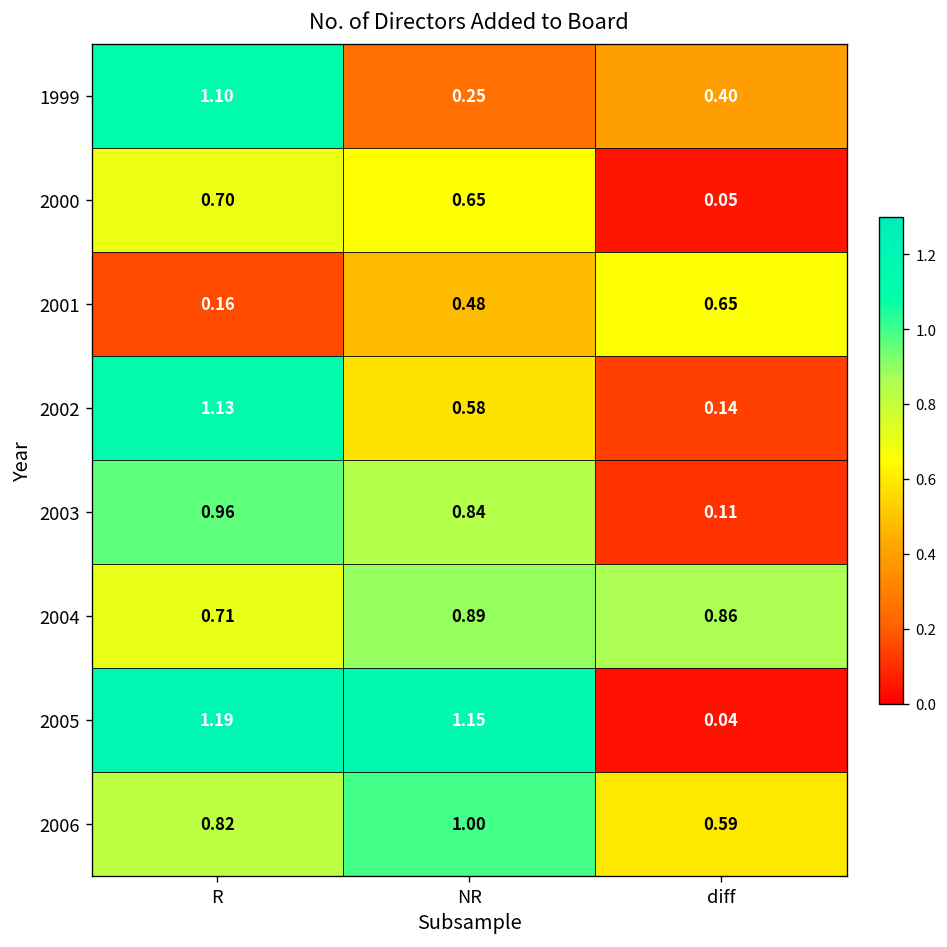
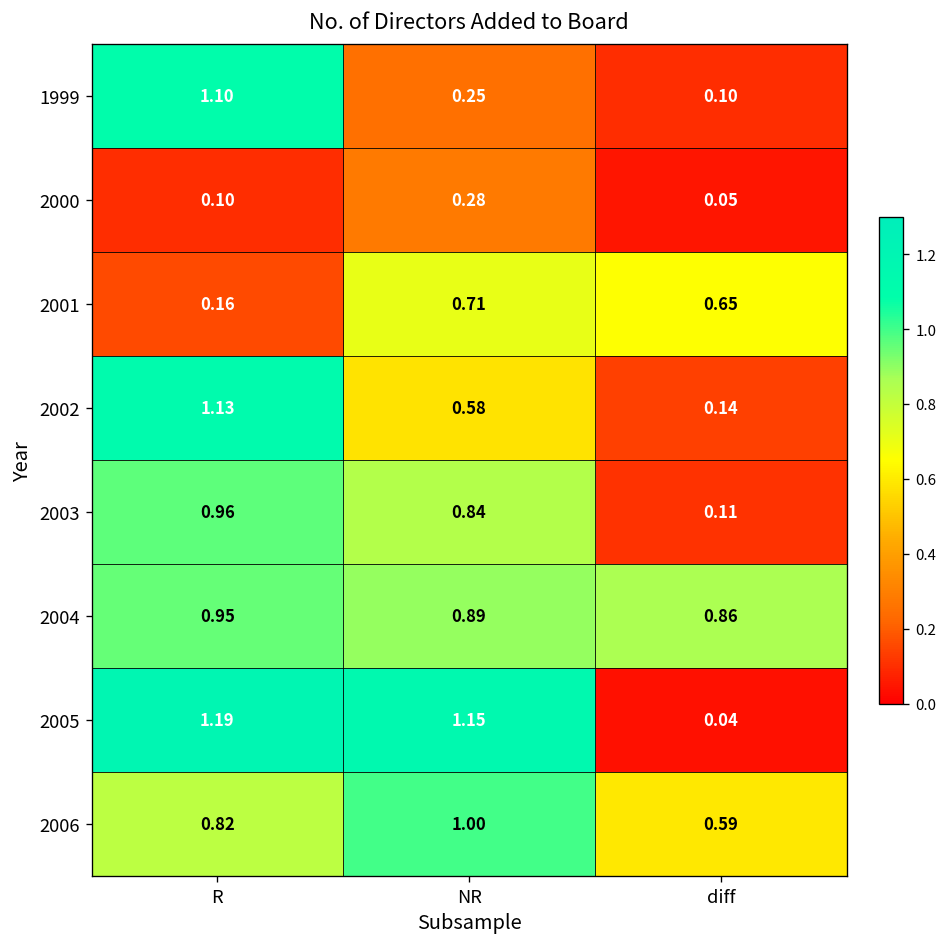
1999, diff: 0.40 -> 0.10
2000, R: 0.70 -> 0.10
2000, NR: 0.65 -> 0.28
2001, NR: 0.48 -> 0.71
2004, R: 0.71 -> 0.95
